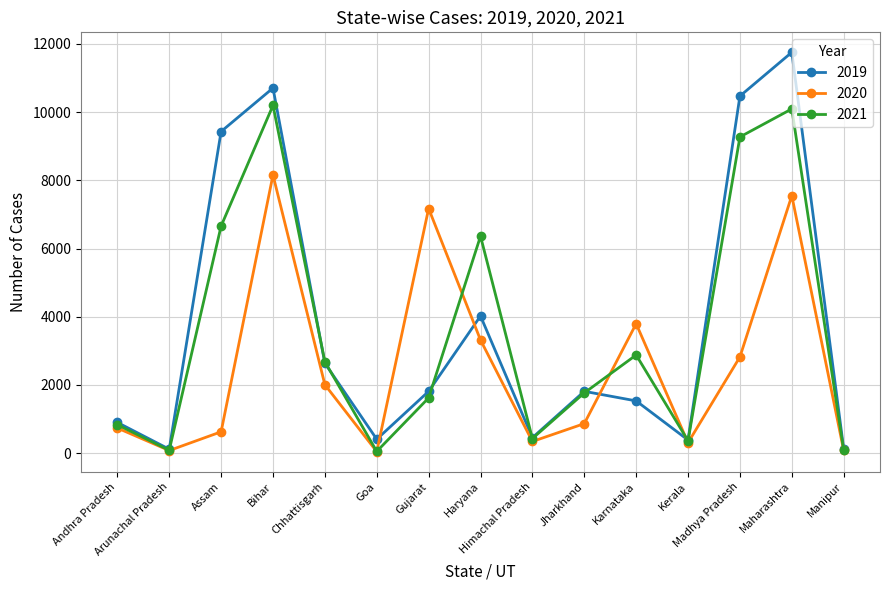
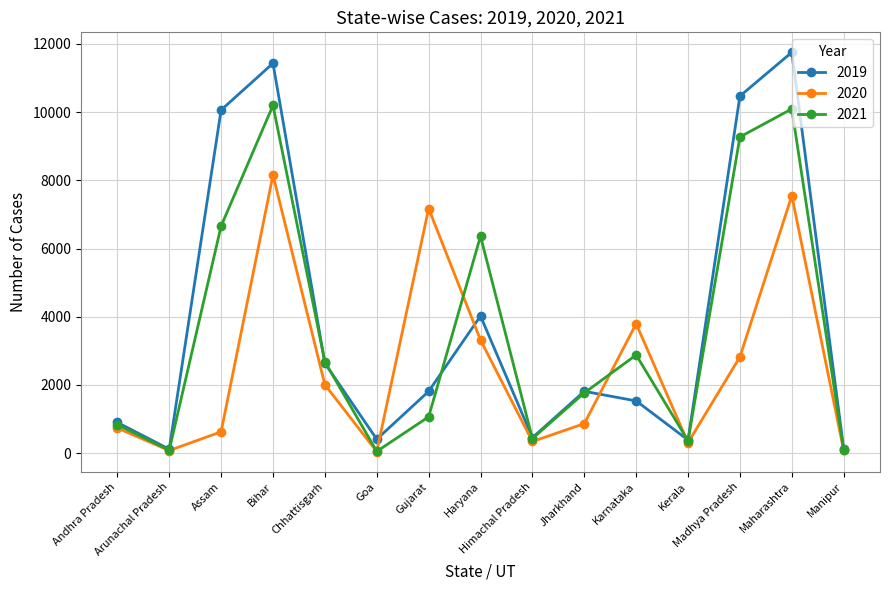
2019, Assam: 9400 -> 10100
2019, Bihar: 10700 -> 11400
2021, Gujarat: 1600 -> 1100
